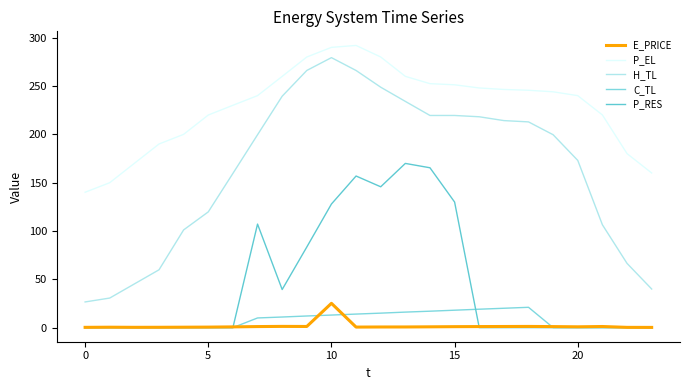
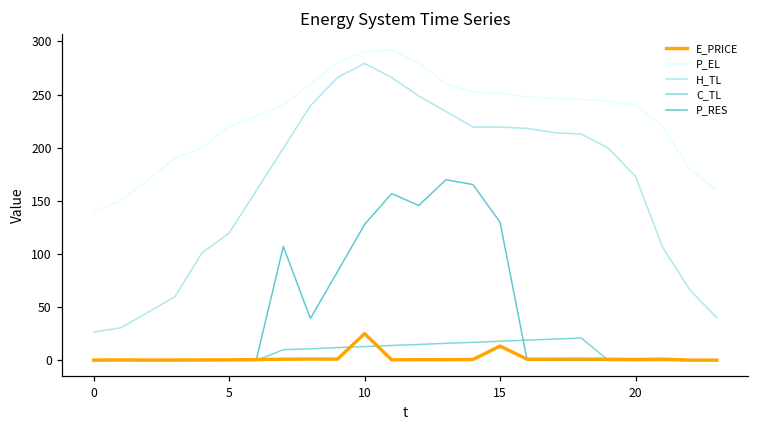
E_PRICE, 15: 0 -> 10
